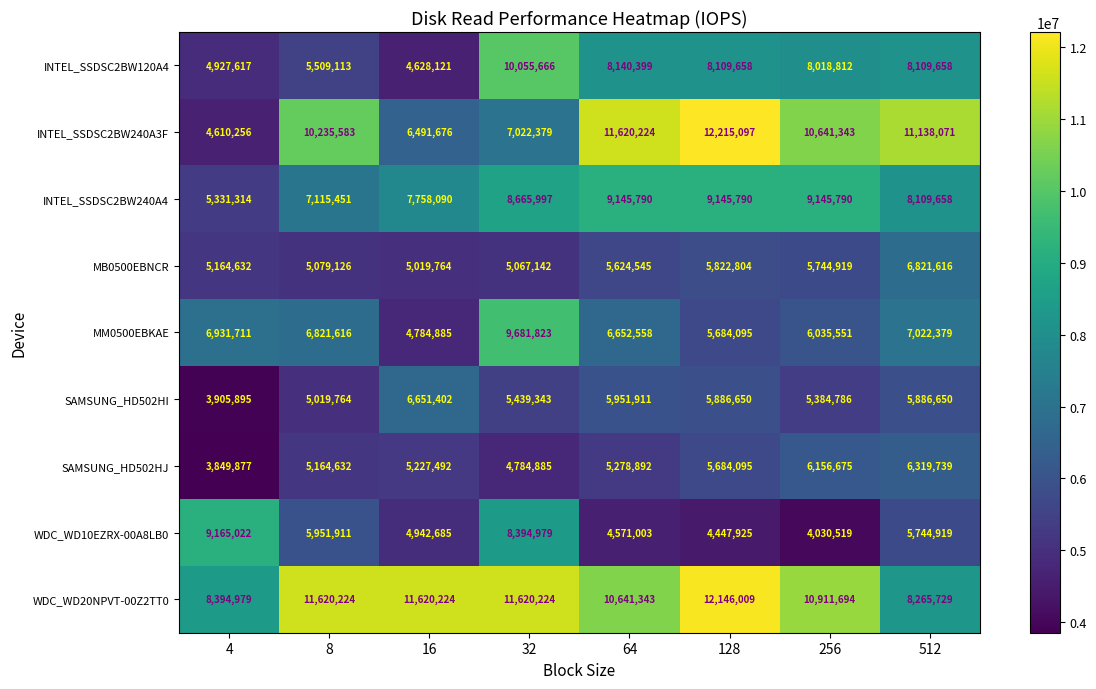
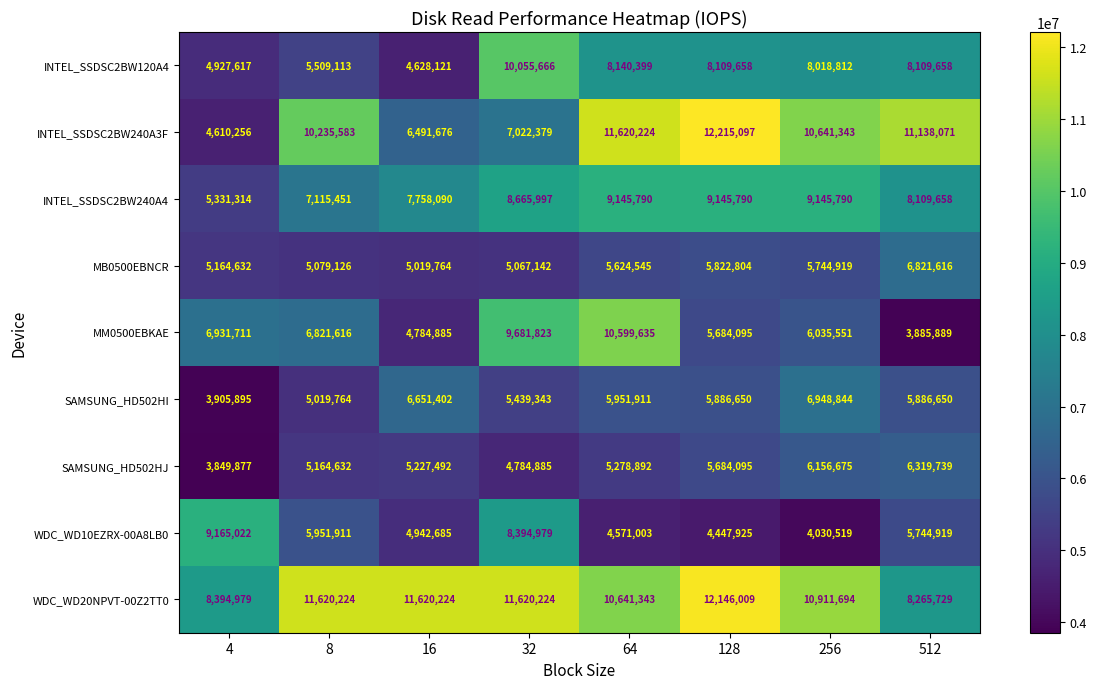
MM0500EBKAE, 64: 6,652,558 -> 10,599,635
MM0500EBKAE, 512: 7,022,379 -> 3,885,889
SAMSUNG_HD502HI, 256: 5,384,786 -> 6,948,844
